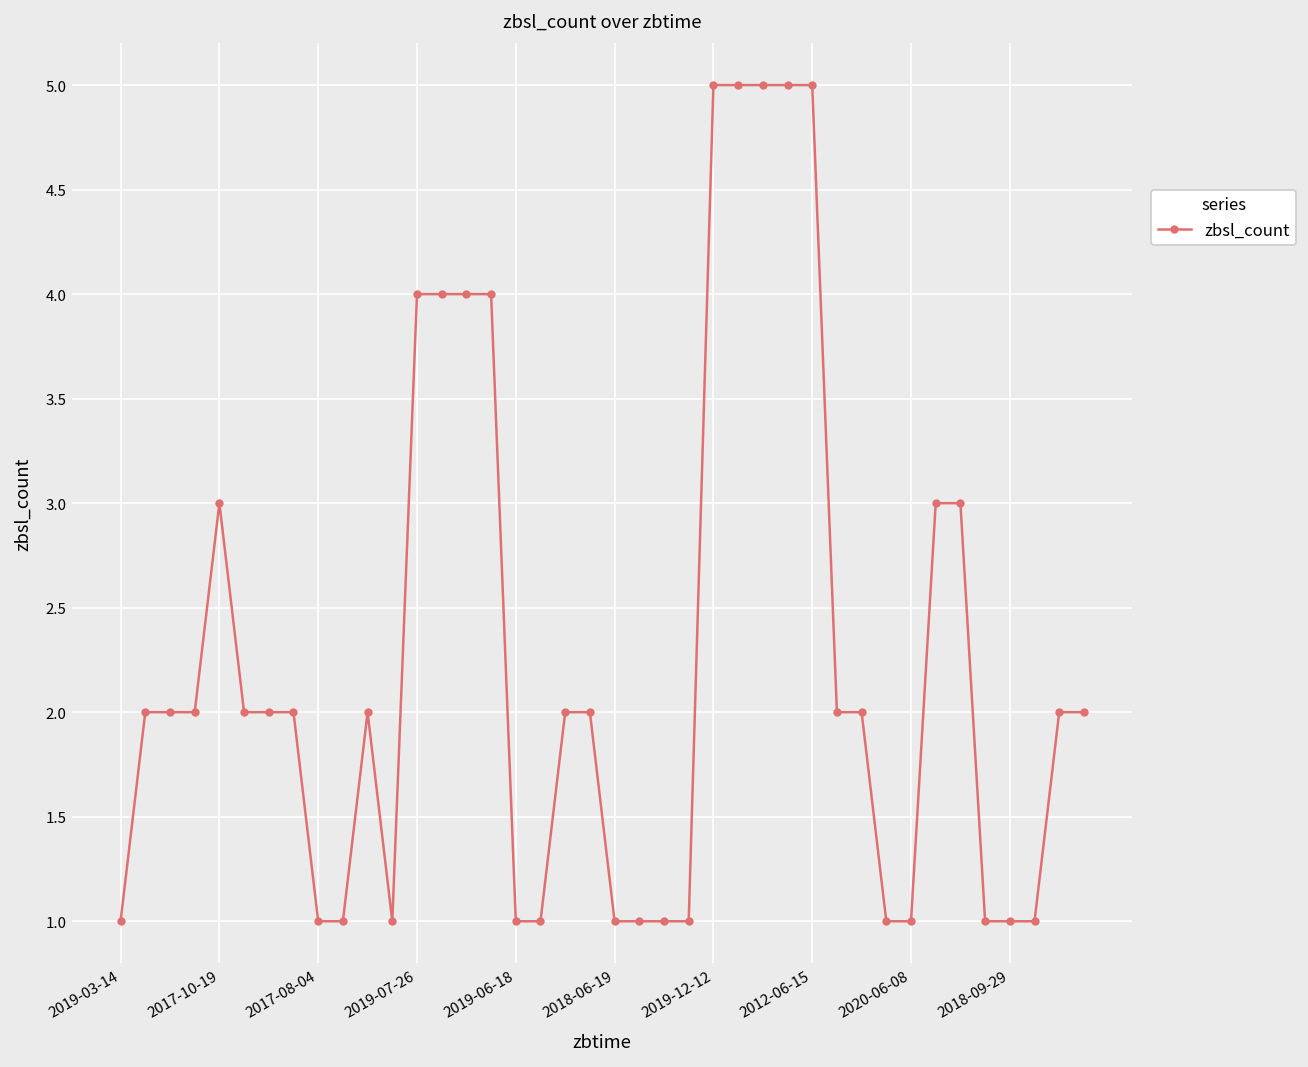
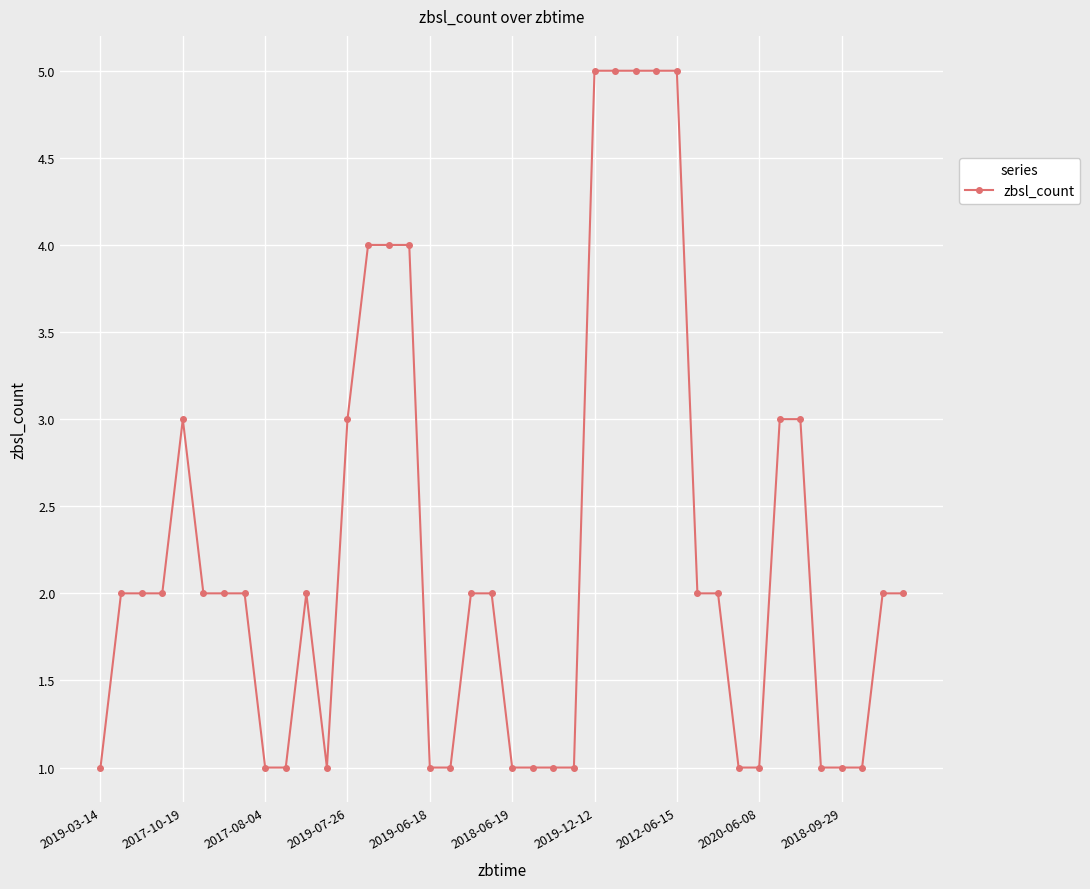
2019-07-26: 4 -> 3
